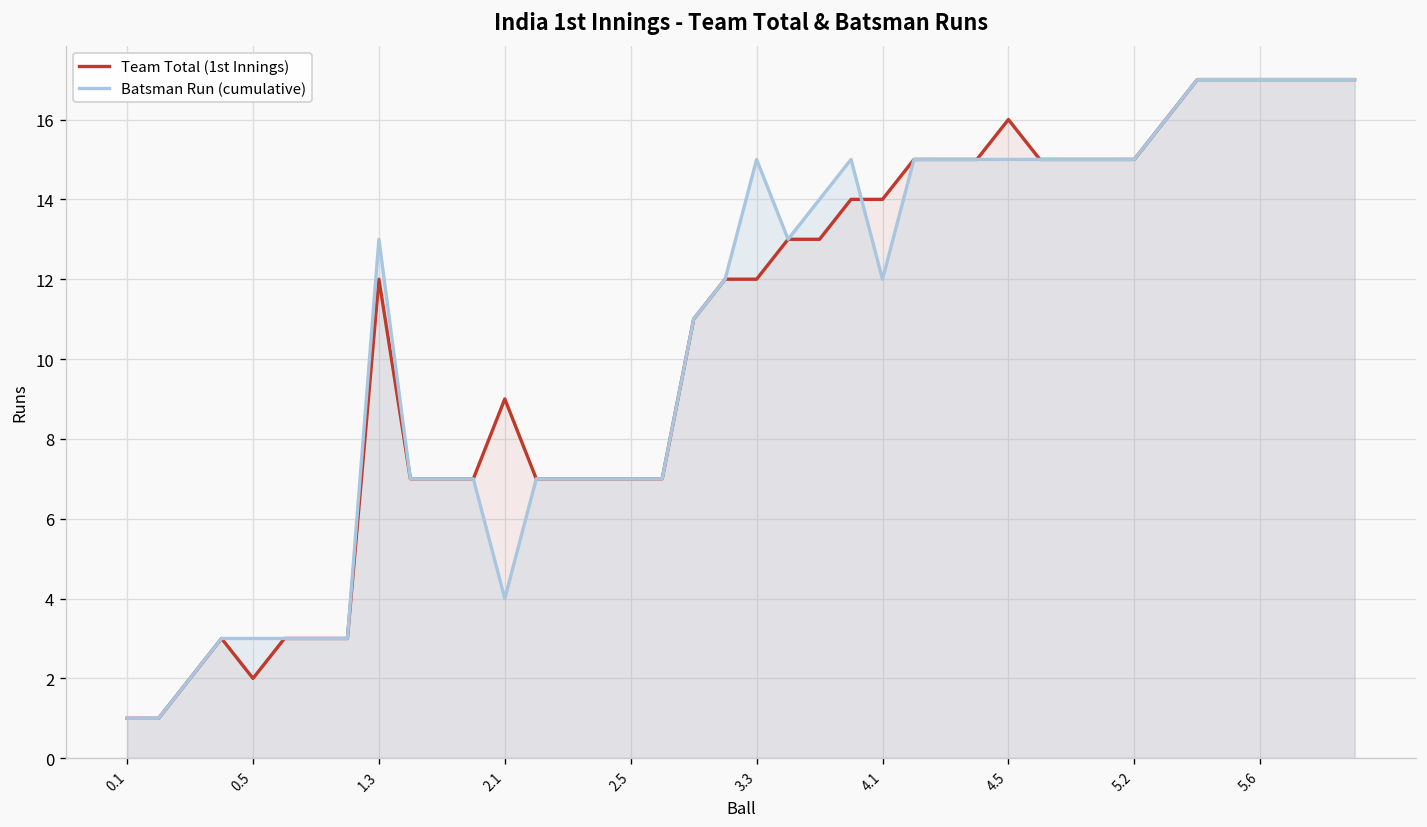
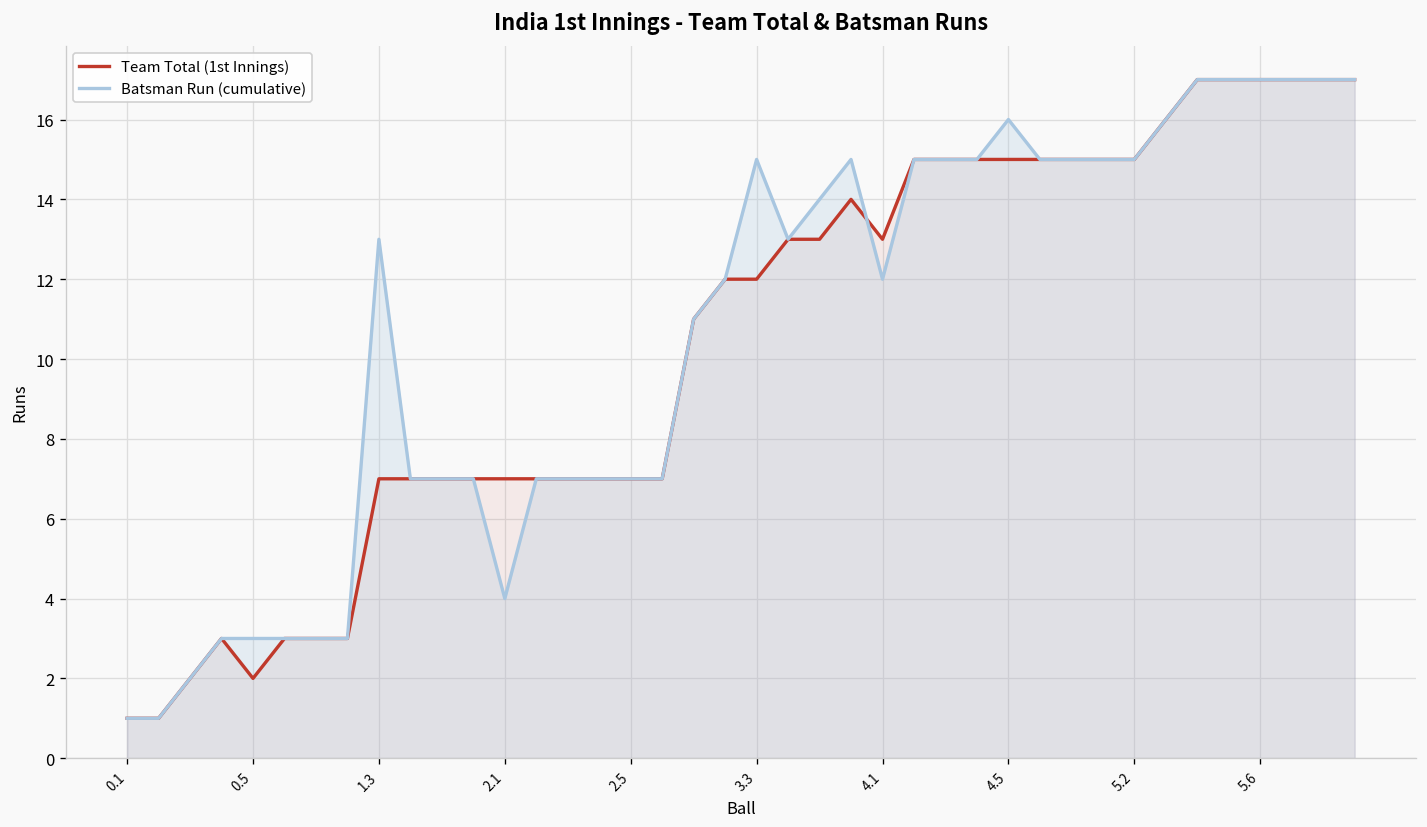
Team Total (1st Innings), 1.3: 12 -> 7
Team Total (1st Innings), 2.1: 9 -> 7
Team Total (1st Innings), 4.1: 14 -> 13
Team Total (1st Innings), 4.5: 16 -> 15
Batsman Run (cumulative), 4.5: 15 -> 16
